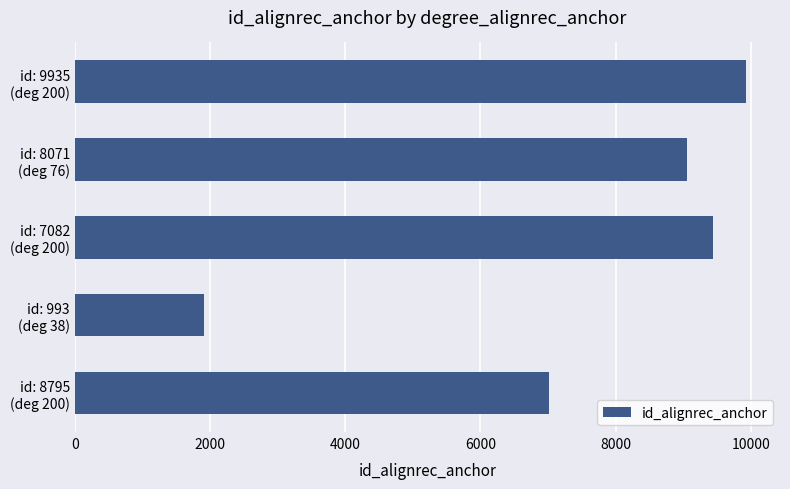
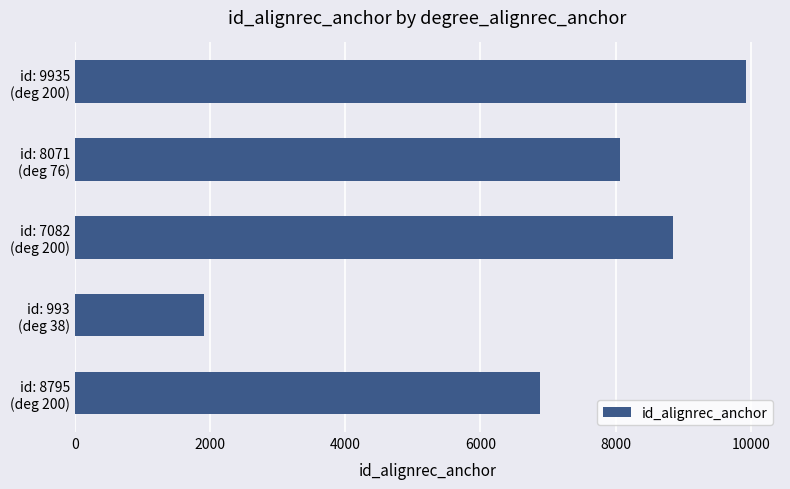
id: 8071 (deg 76): 9100 -> 8100
id: 7082 (deg 200): 9400 -> 8800
id: 8795 (deg 200): 7000 -> 6900
